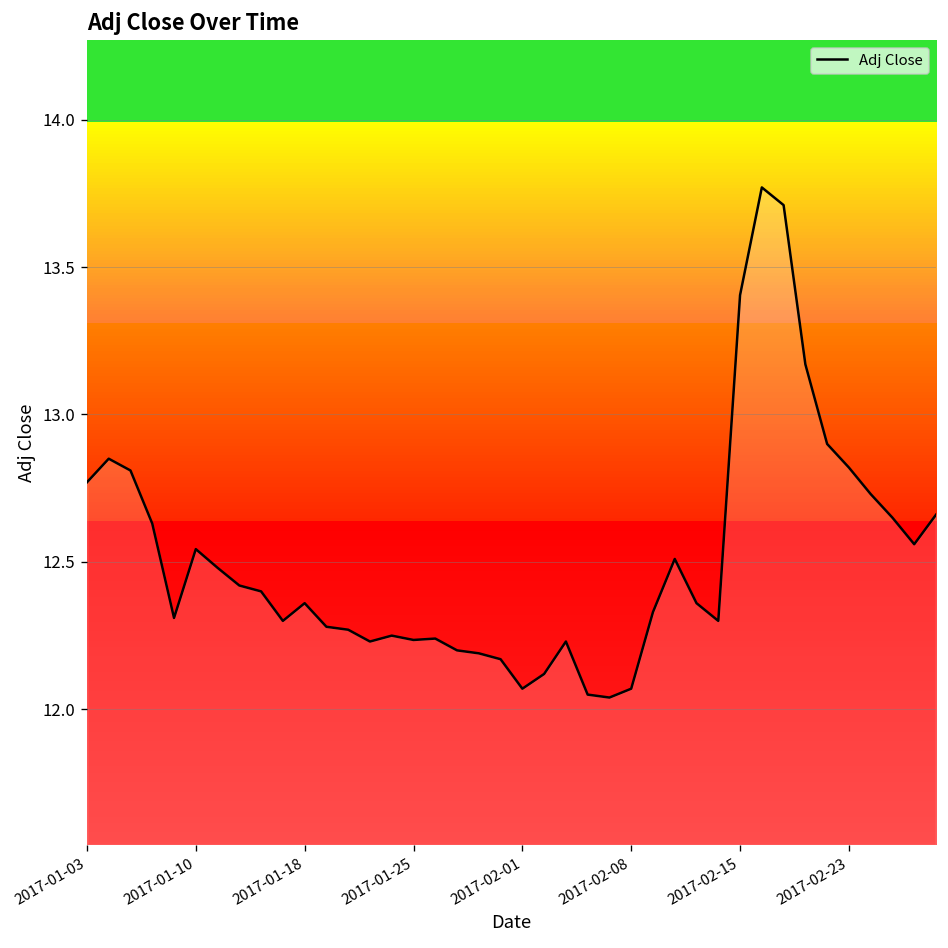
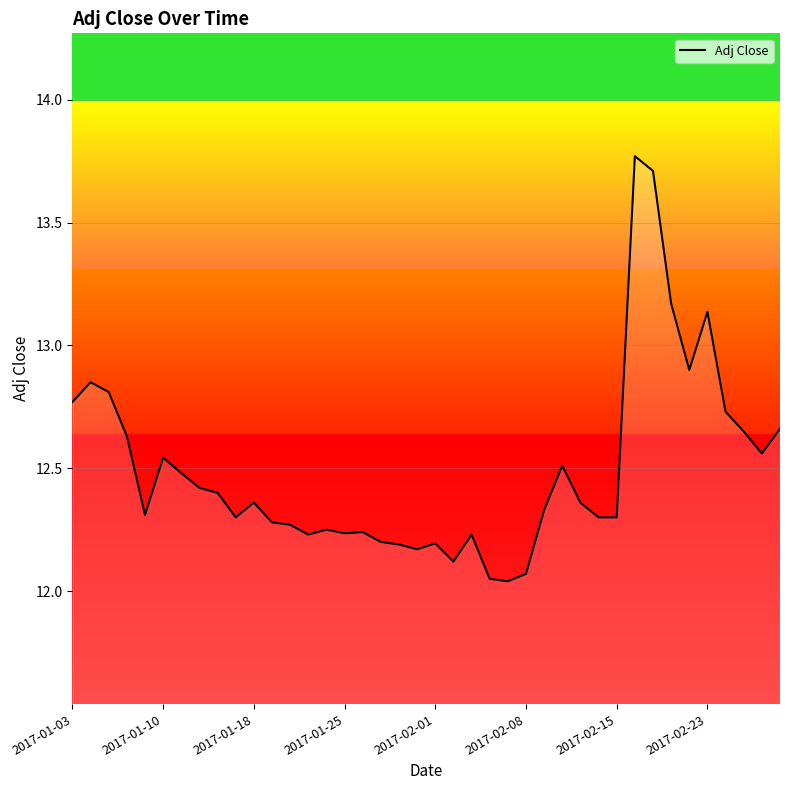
2017-02-01: 12.07 -> 12.19
2017-02-15: 13.40 -> 12.30
2017-02-23: 12.82 -> 13.14
